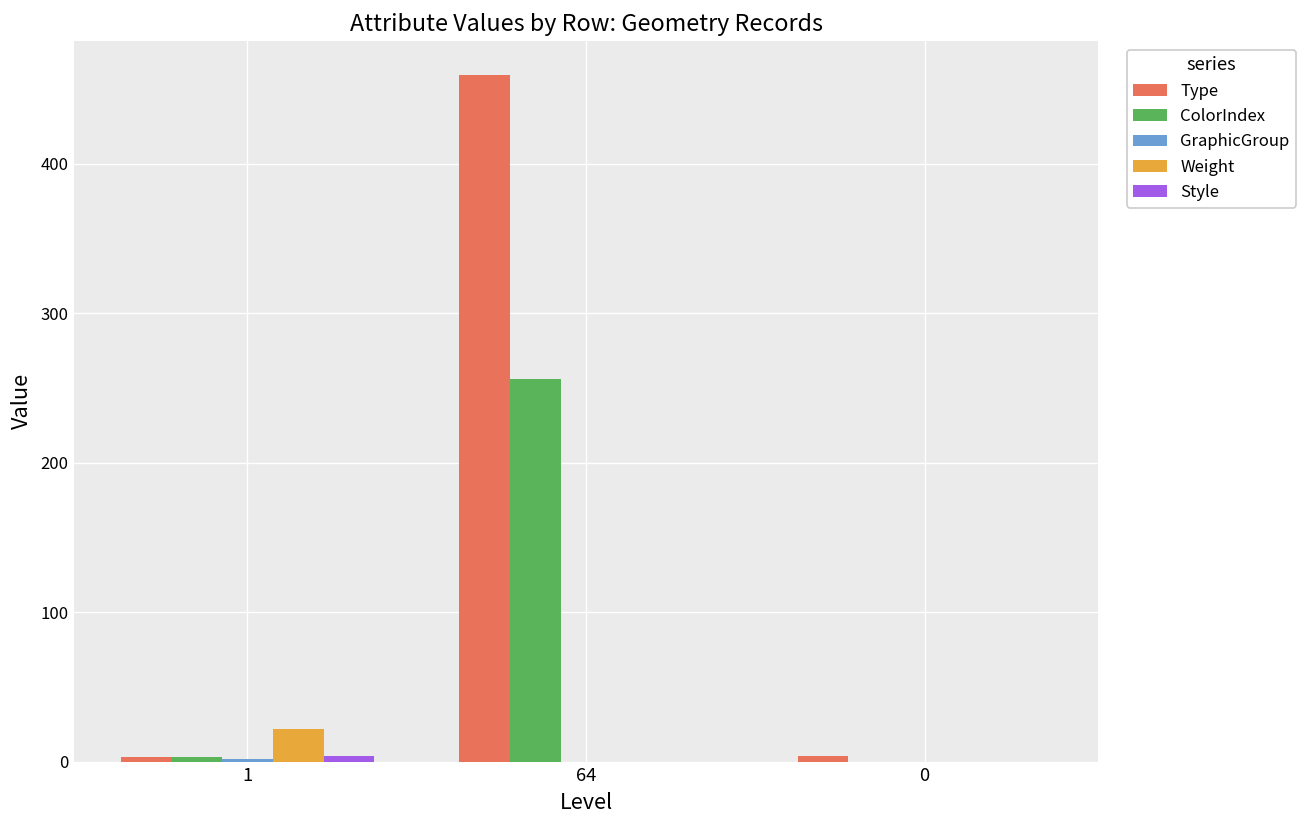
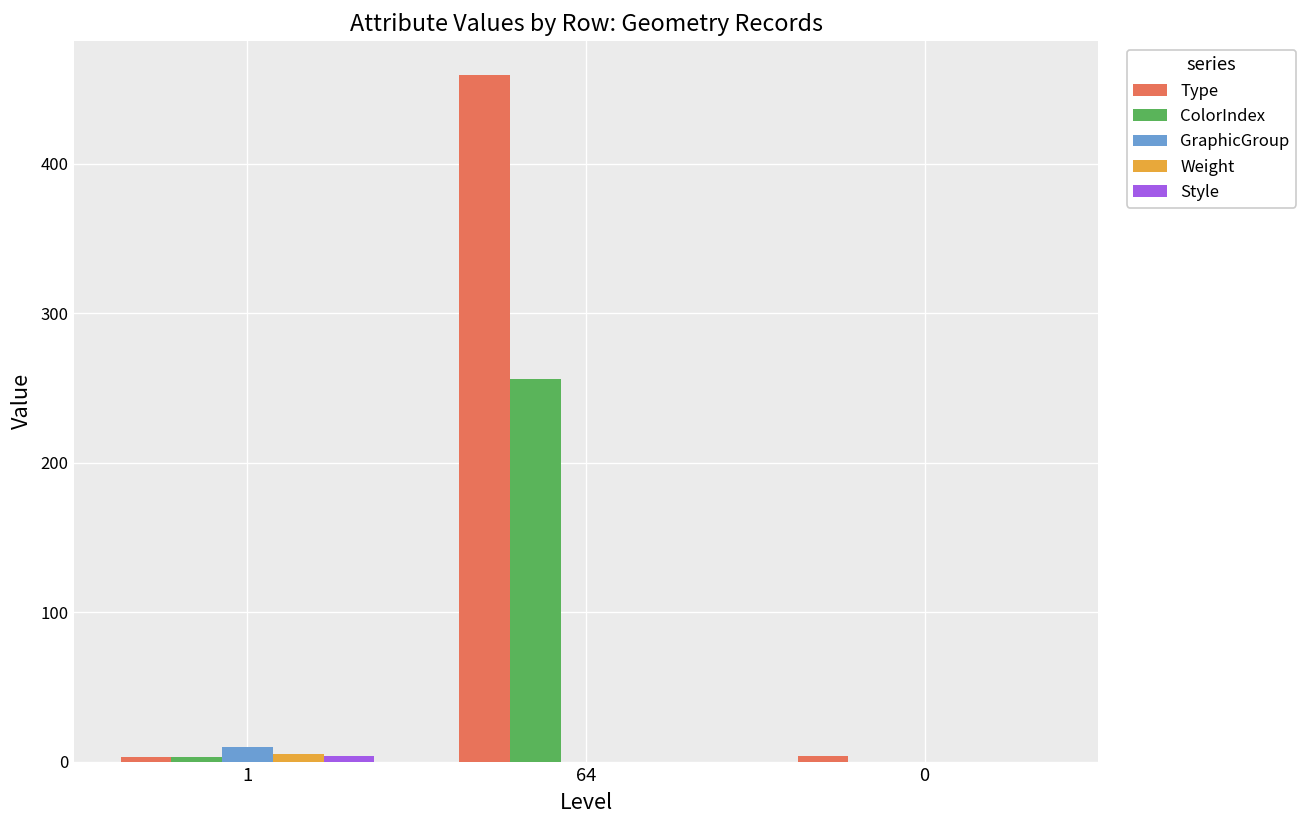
GraphicGroup, 1: 2 -> 10
Weight, 1: 22 -> 5
